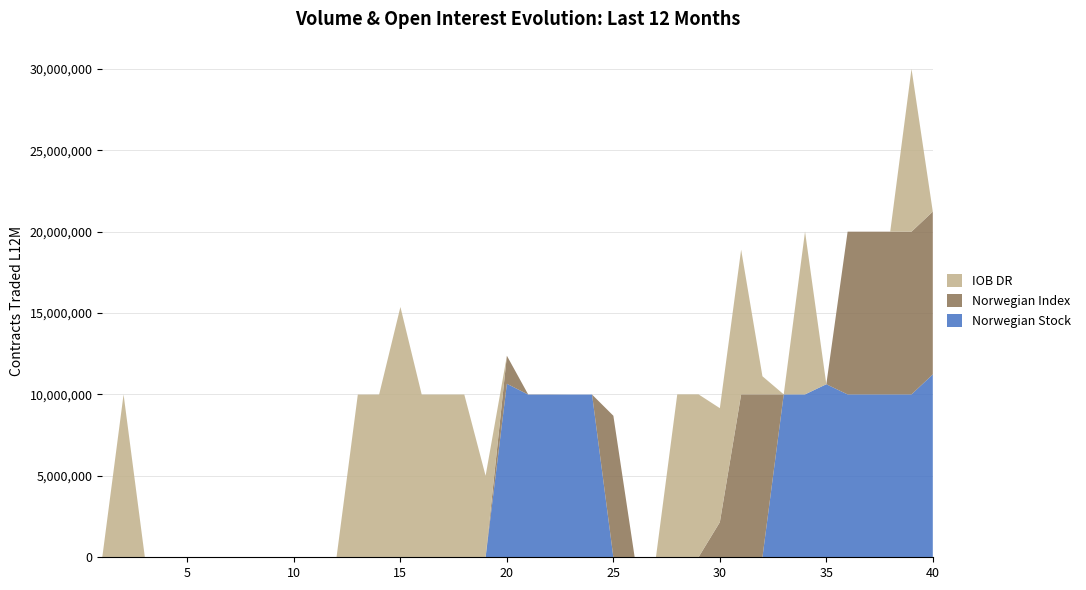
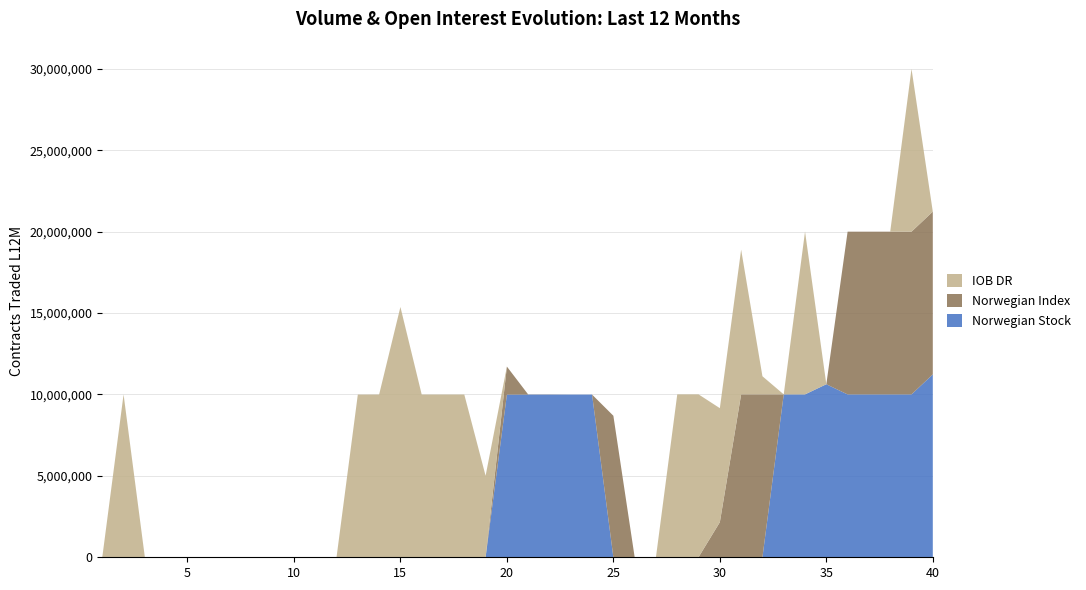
Norwegian Stock, 20: 10,700,000 -> 10,000,000
